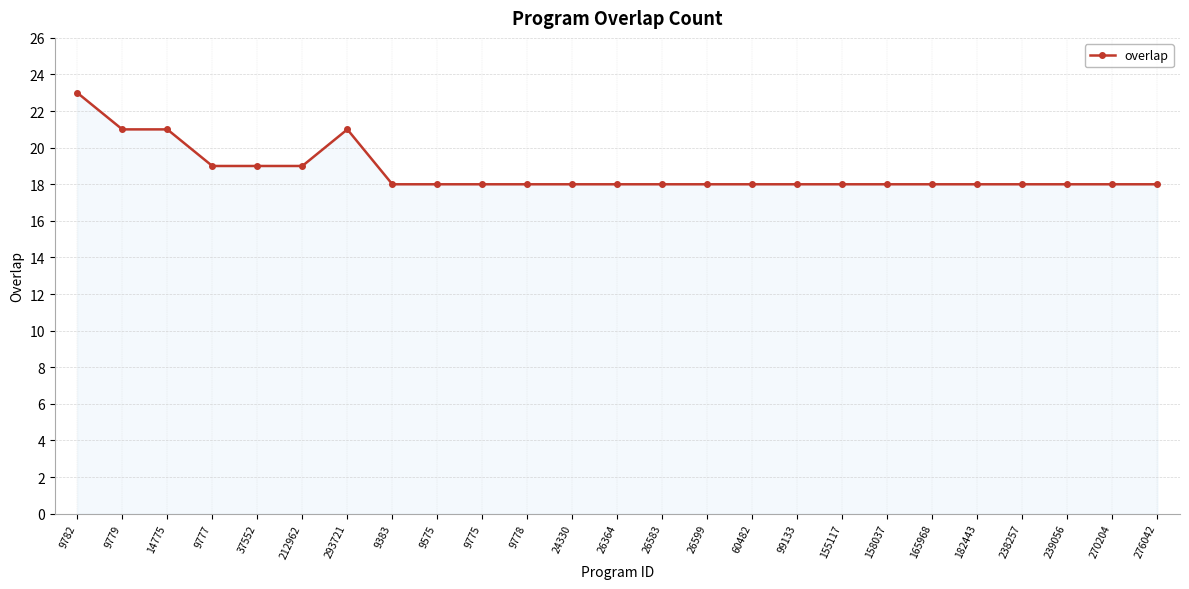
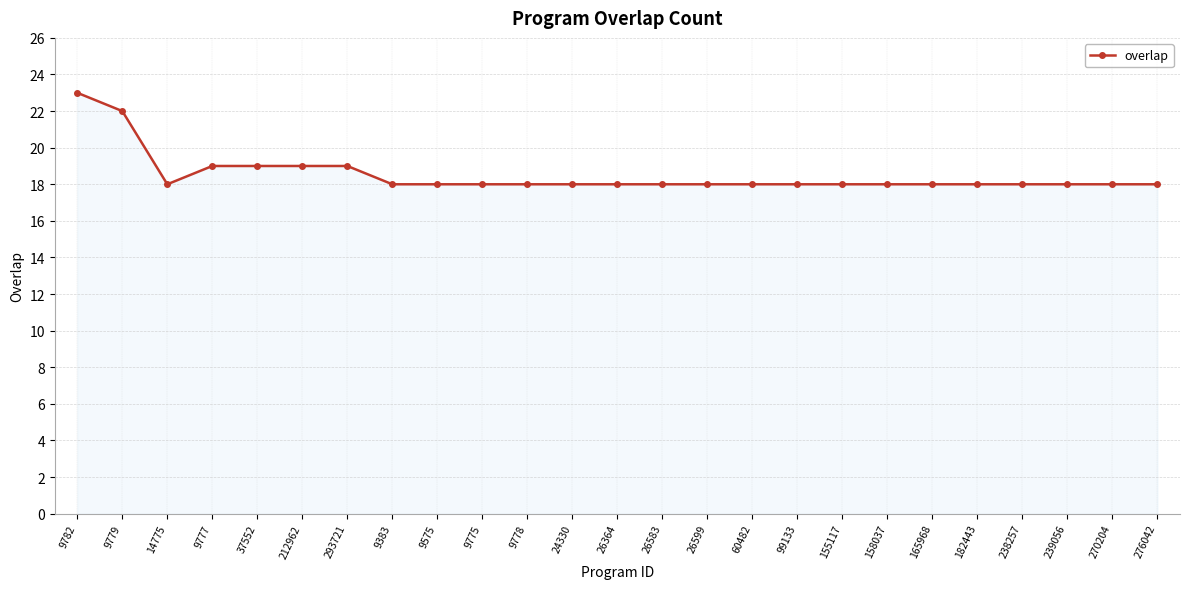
9779: 21 -> 22
14775: 21 -> 18
293721: 21 -> 19
